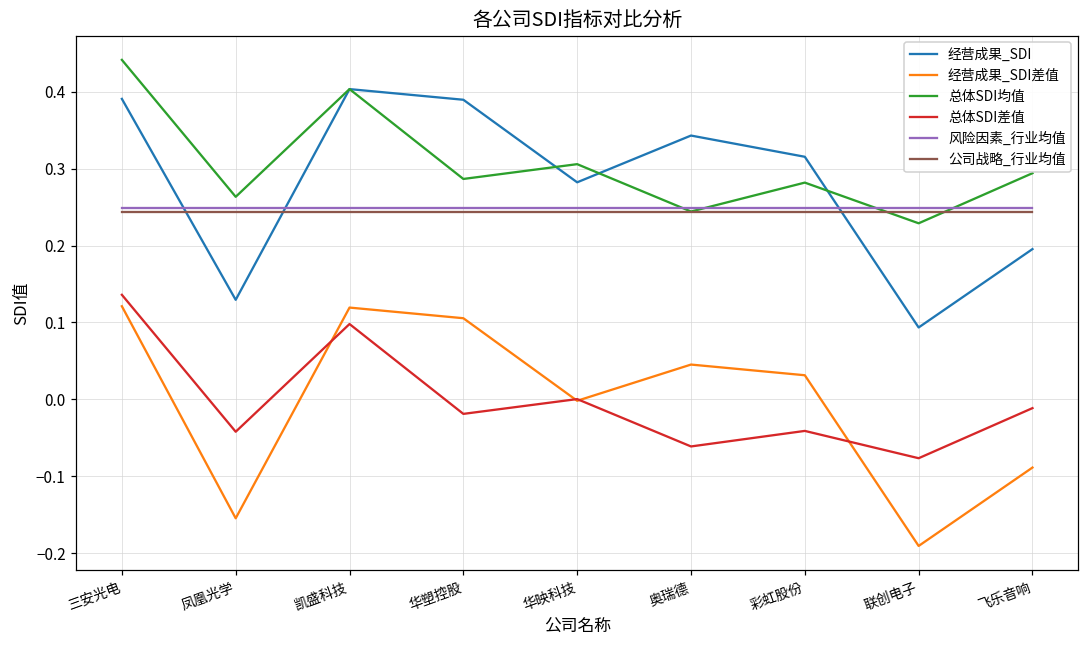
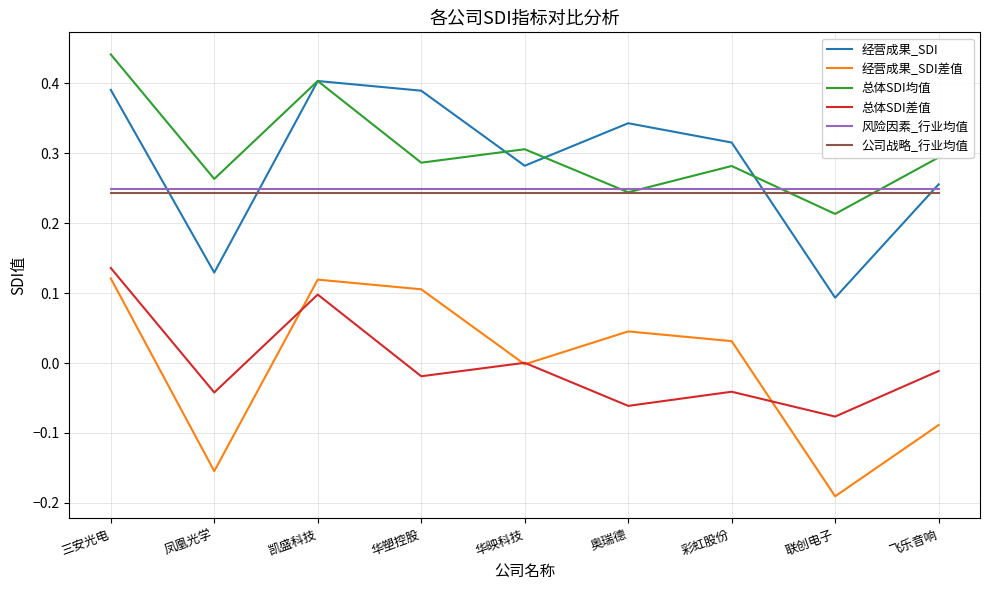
总体SDI均值, 联创电子: 0.23 -> 0.21
经营成果_SDI, 飞乐音响: 0.20 -> 0.26
